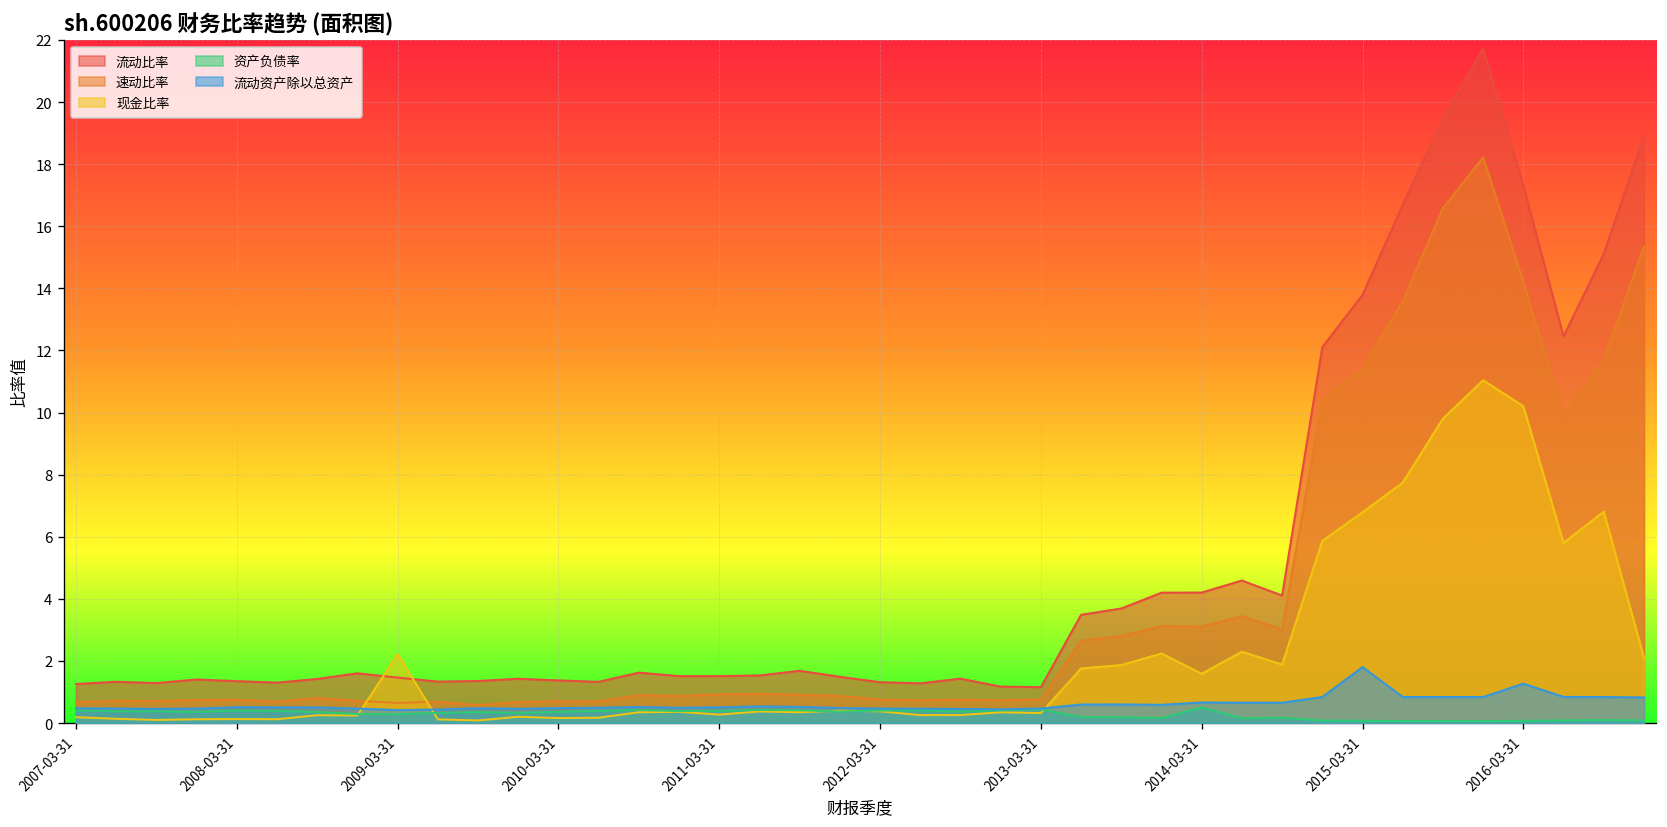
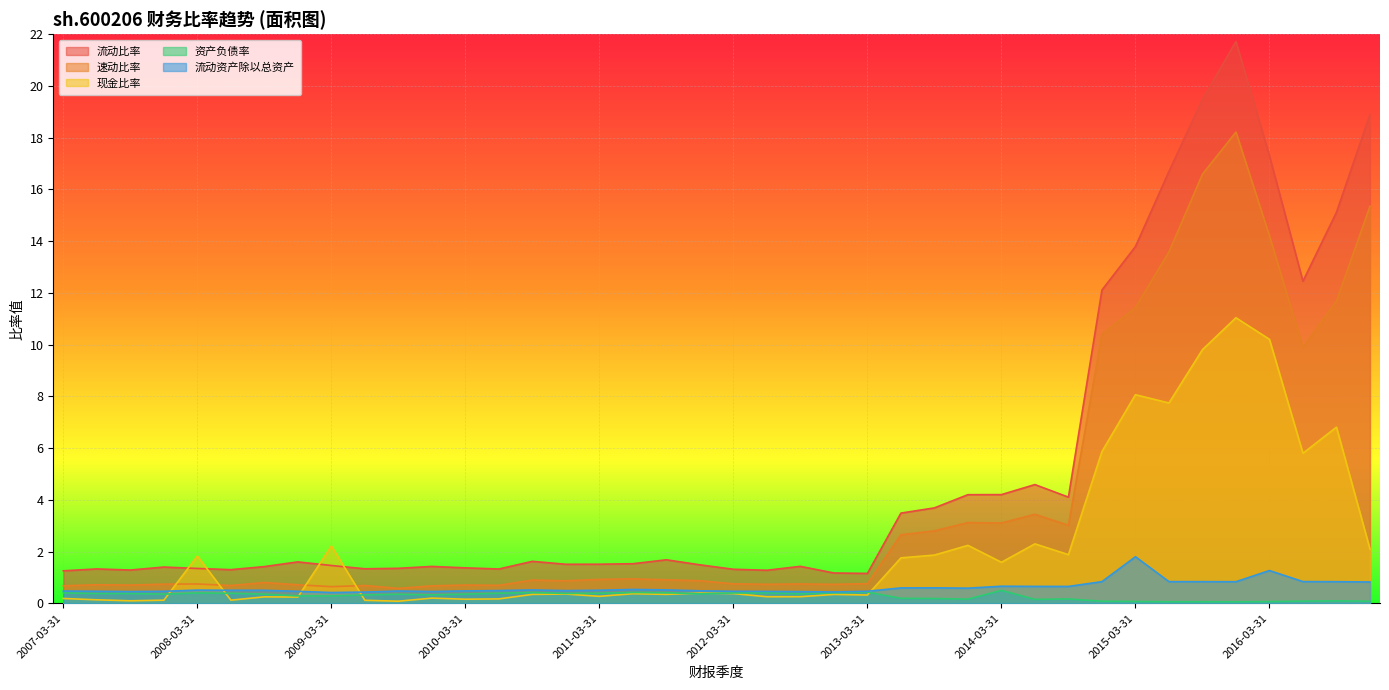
现金比率, 2008-03-31: 0.1 -> 1.8
现金比率, 2015-03-31: 6.8 -> 8.1
